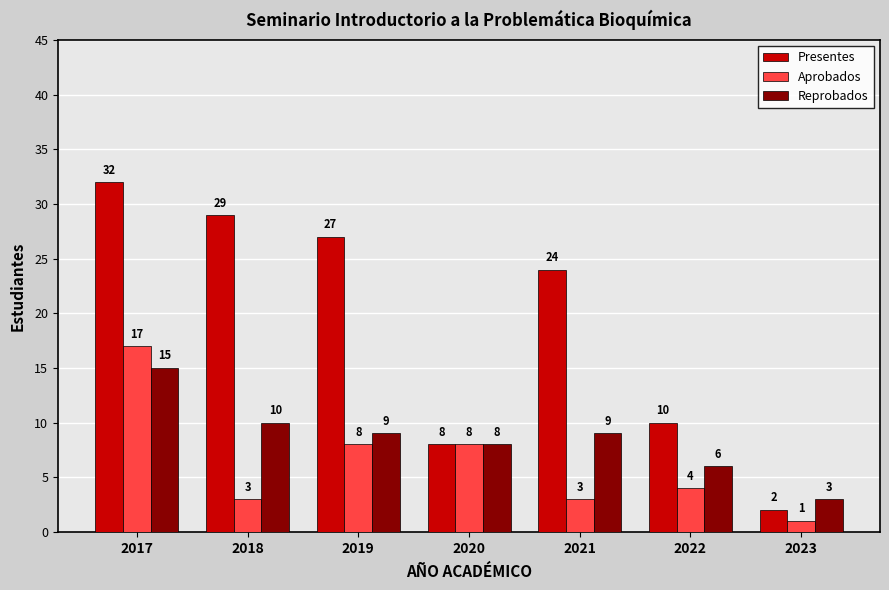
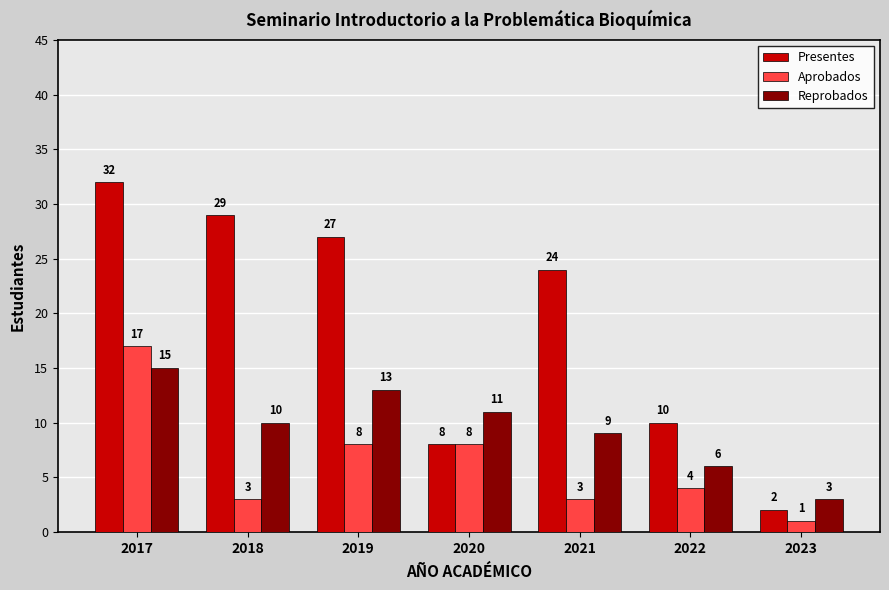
Reprobados, 2019: 9 -> 13
Reprobados, 2020: 8 -> 11
